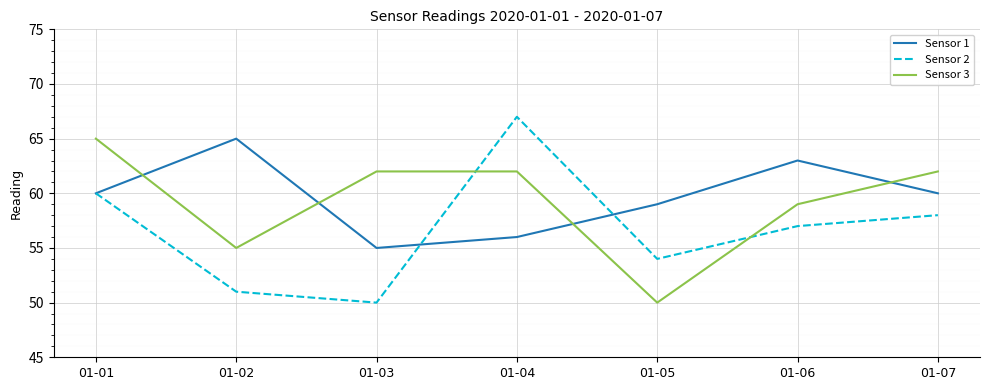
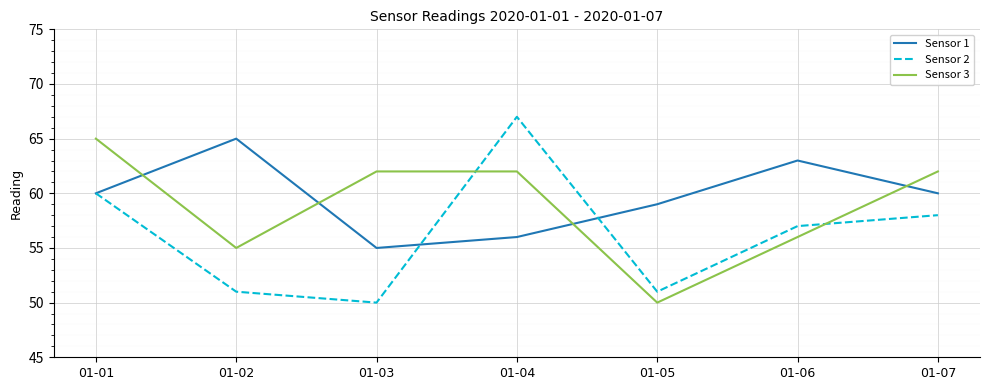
Sensor 2, 01-05: 54 -> 51
Sensor 3, 01-06: 59 -> 56
